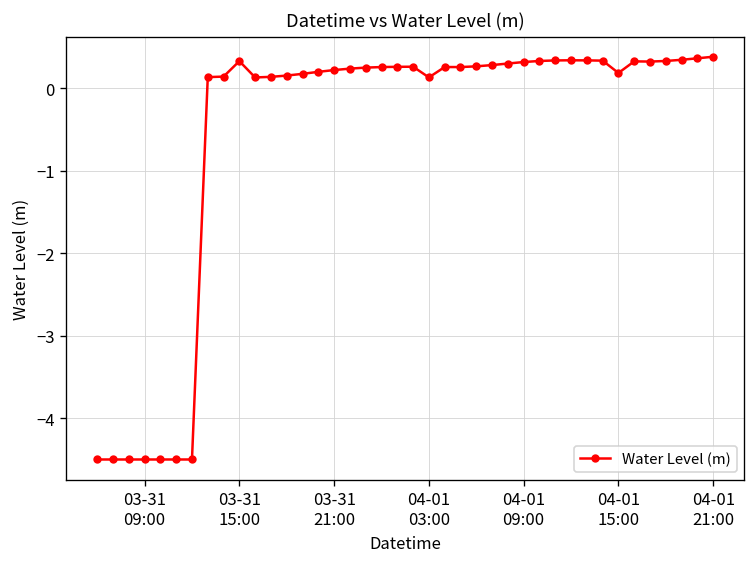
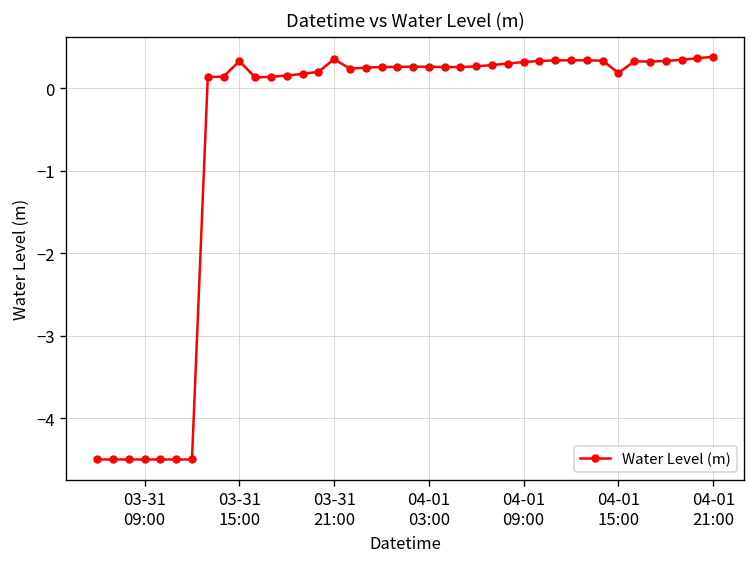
03-31 21:00: 0.2 -> 0.4
04-01 03:00: 0.1 -> 0.3
